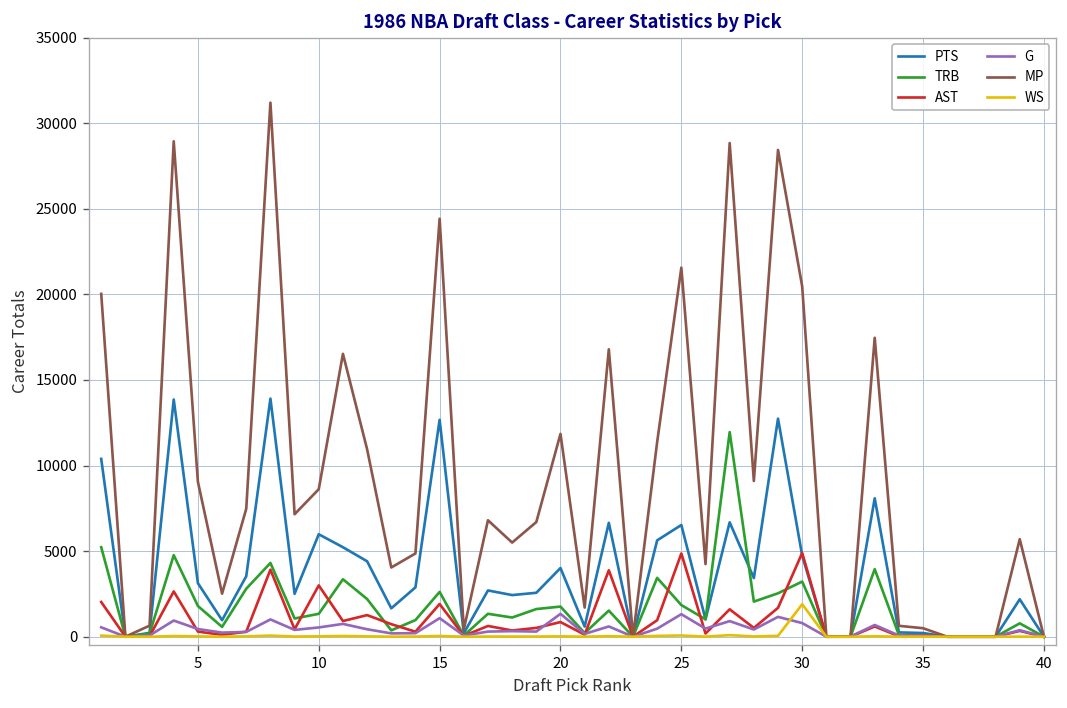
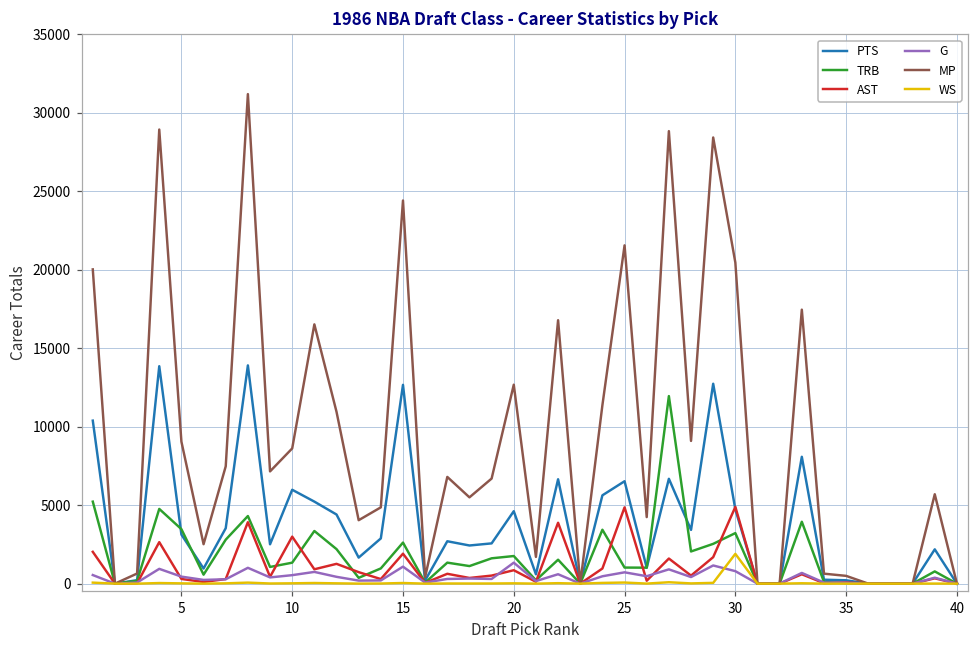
TRB, 5: 1800 -> 3500
PTS, 20: 4000 -> 4600
MP, 20: 11800 -> 12700
TRB, 25: 1800 -> 1000
G, 25: 1300 -> 700
